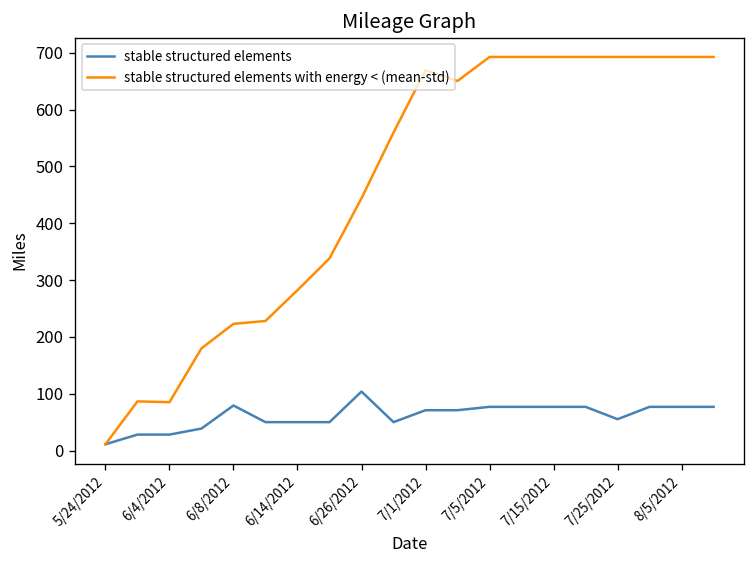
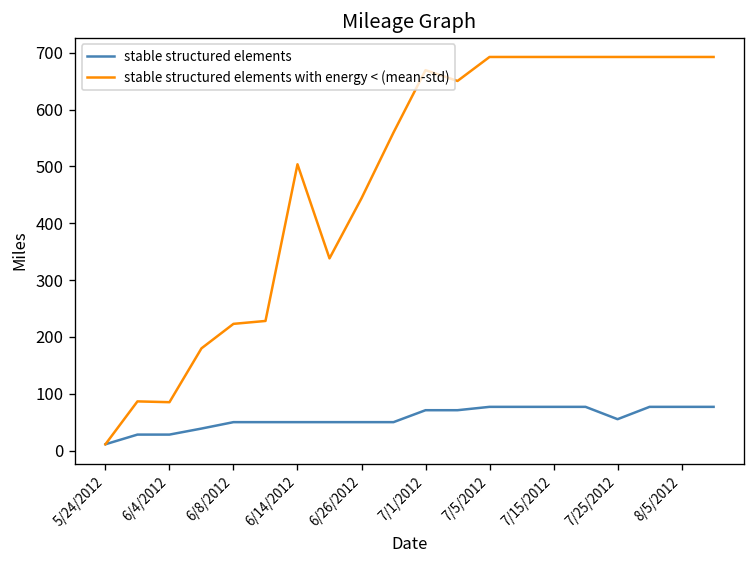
stable structured elements, 6/8/2012: 80 -> 50
stable structured elements with energy < (mean-std), 6/14/2012: 280 -> 500
stable structured elements, 6/26/2012: 100 -> 50
